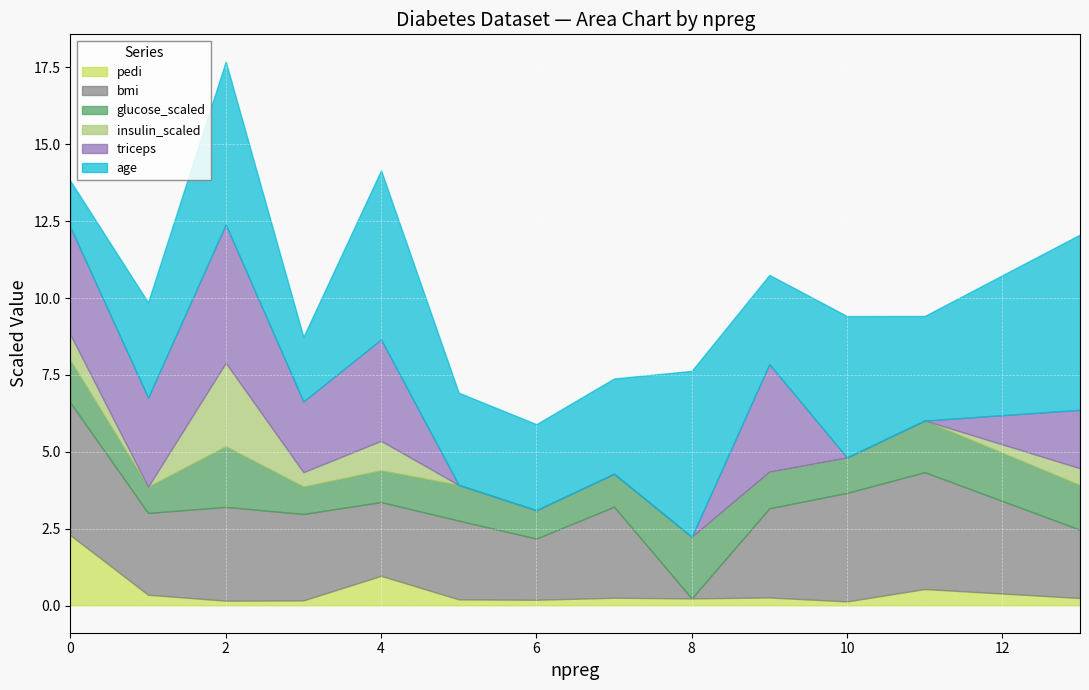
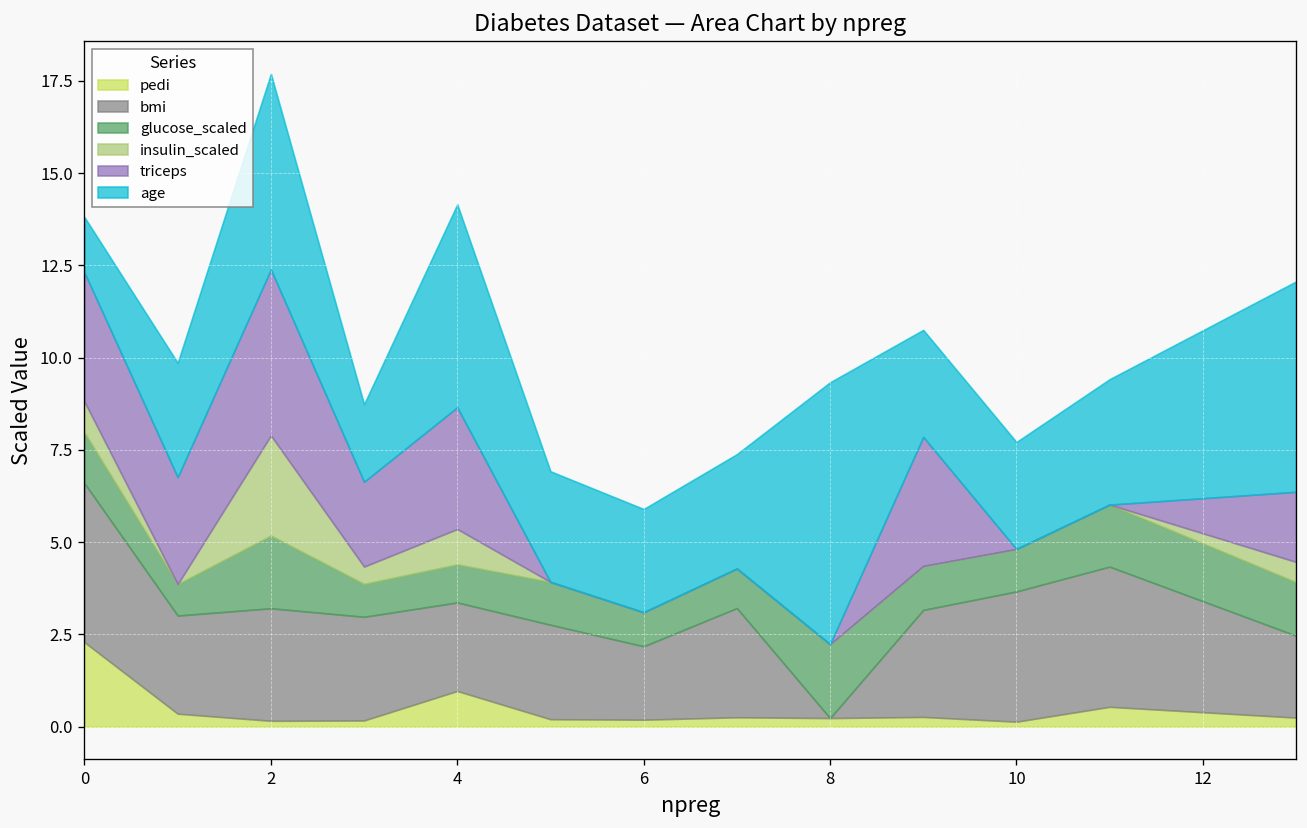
age, 8: 5.4 -> 7.1
age, 10: 4.6 -> 2.9
